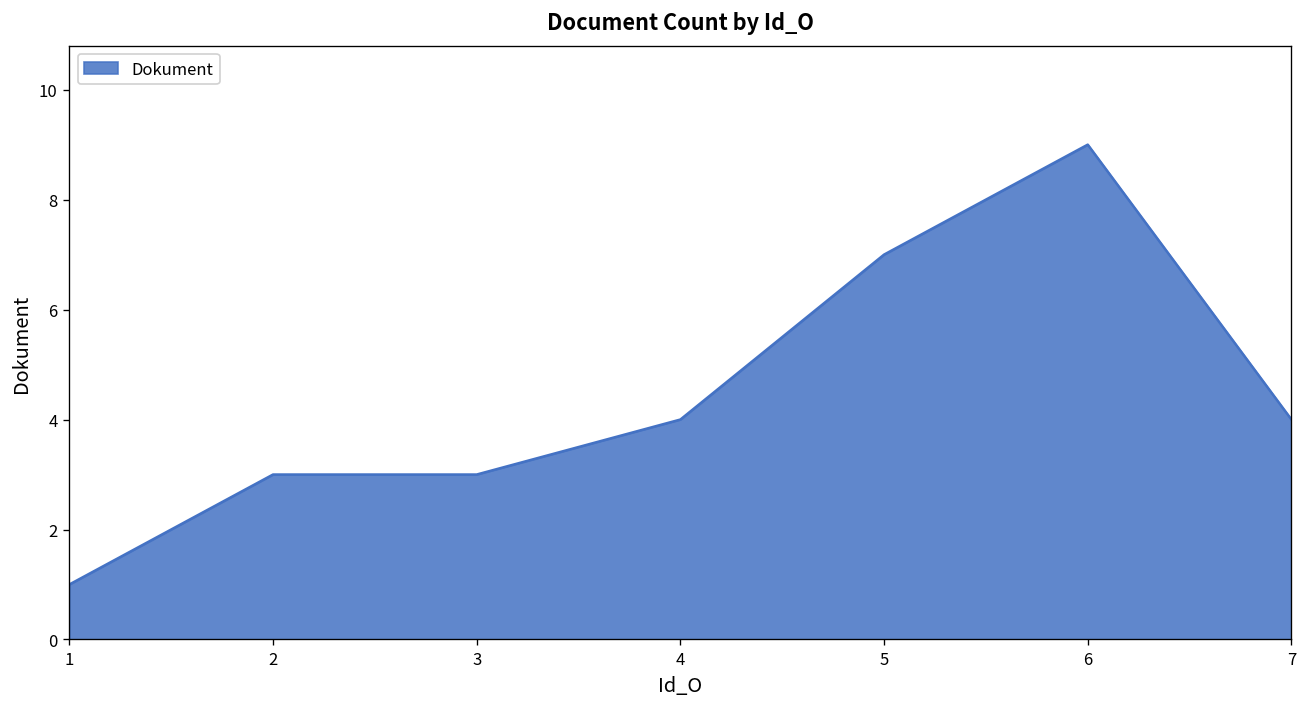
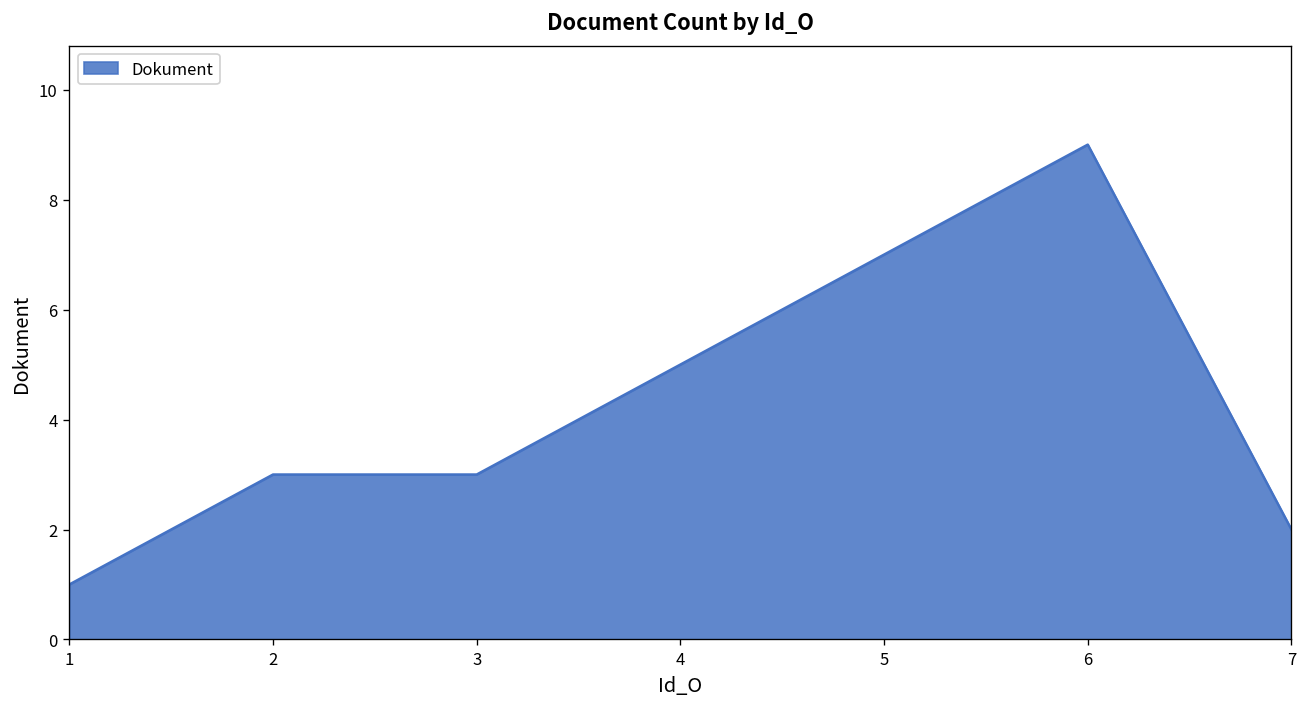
4: 4 -> 5
7: 4 -> 2
